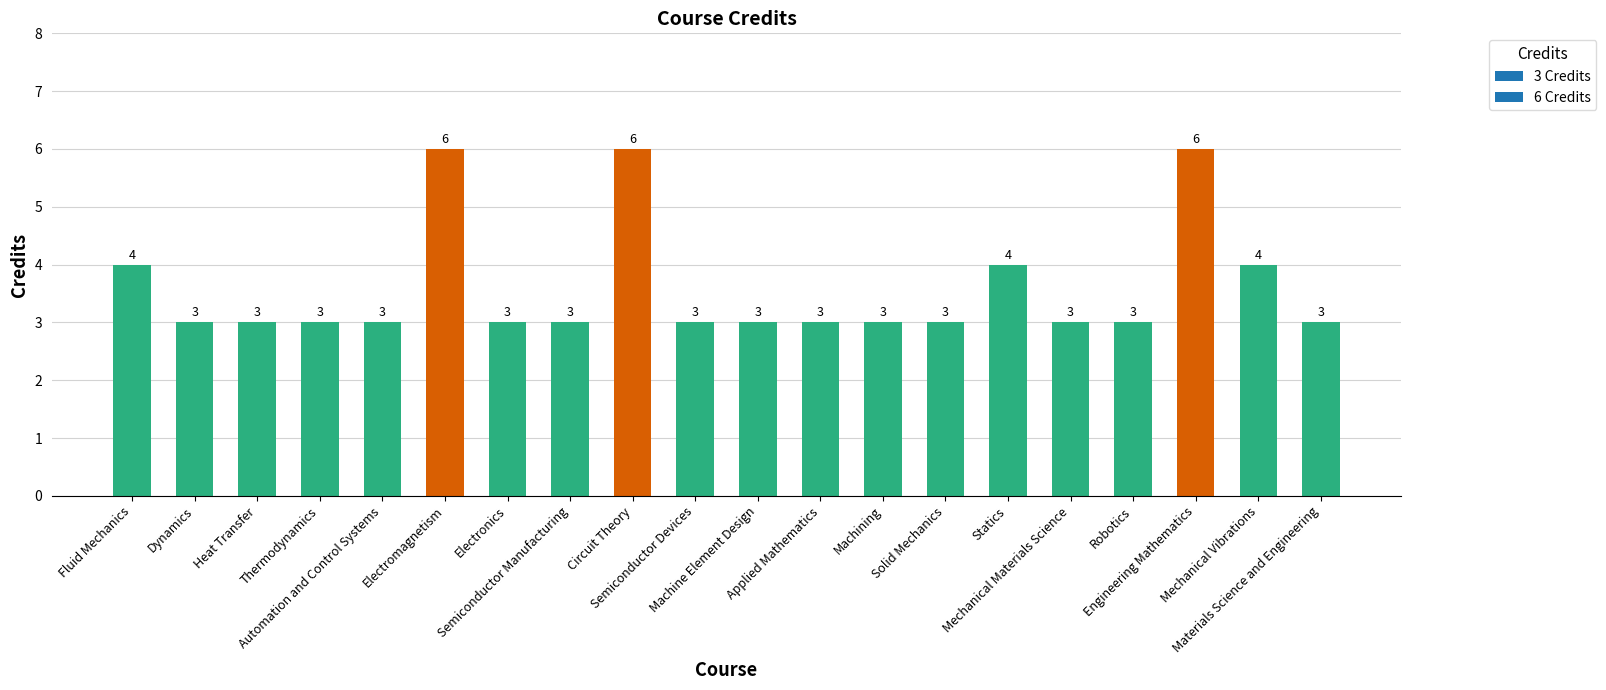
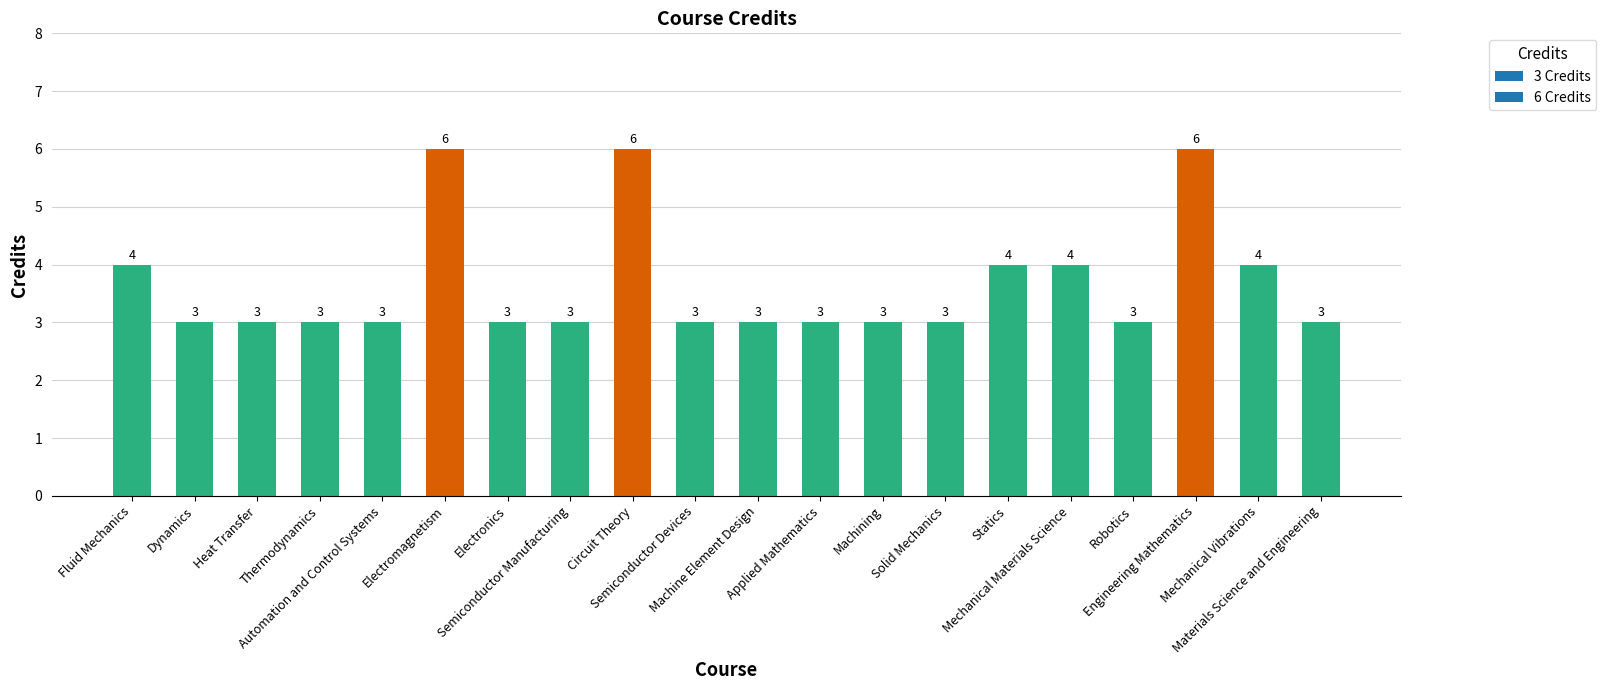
Mechanical Materials Science: 3 -> 4
